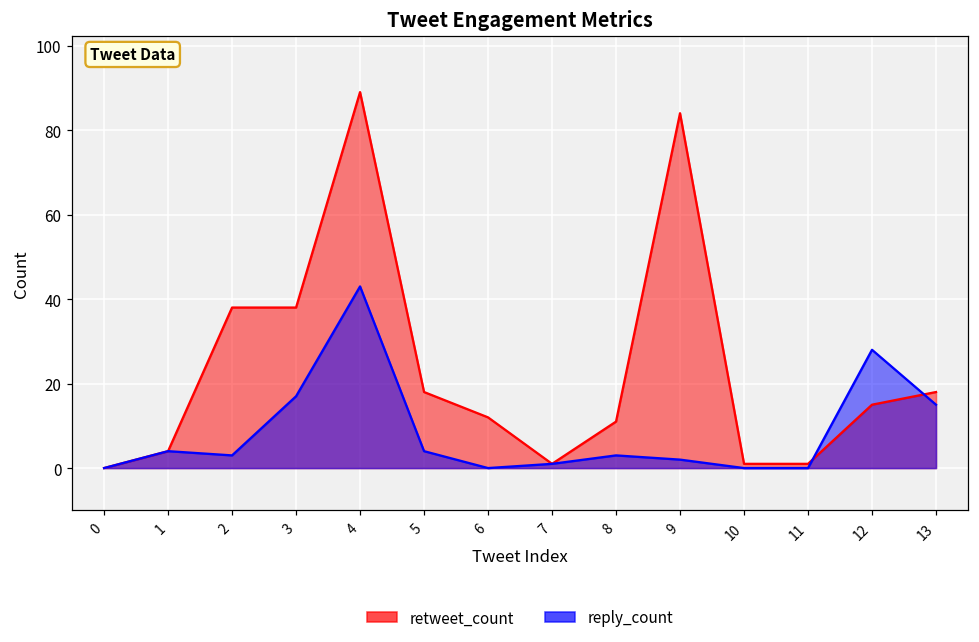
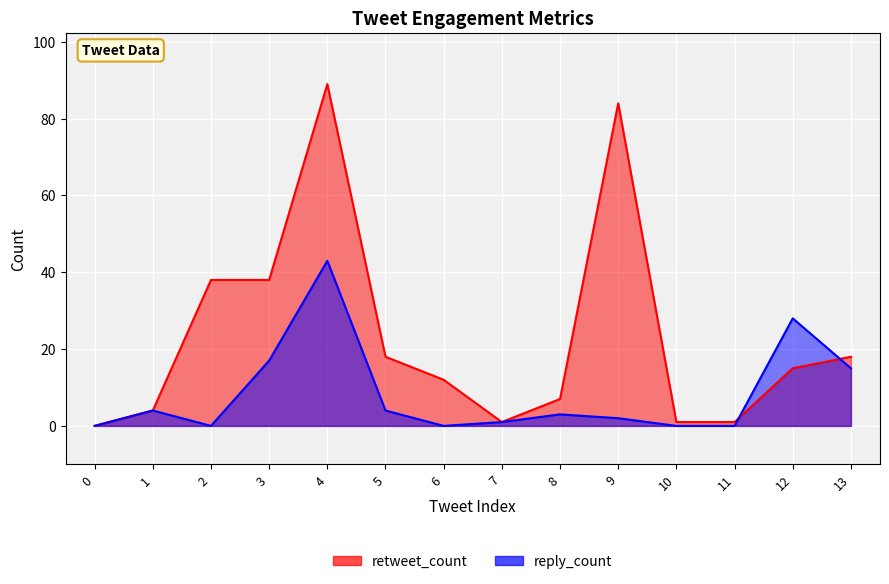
reply_count, 2: 3 -> 0
retweet_count, 8: 11 -> 7
